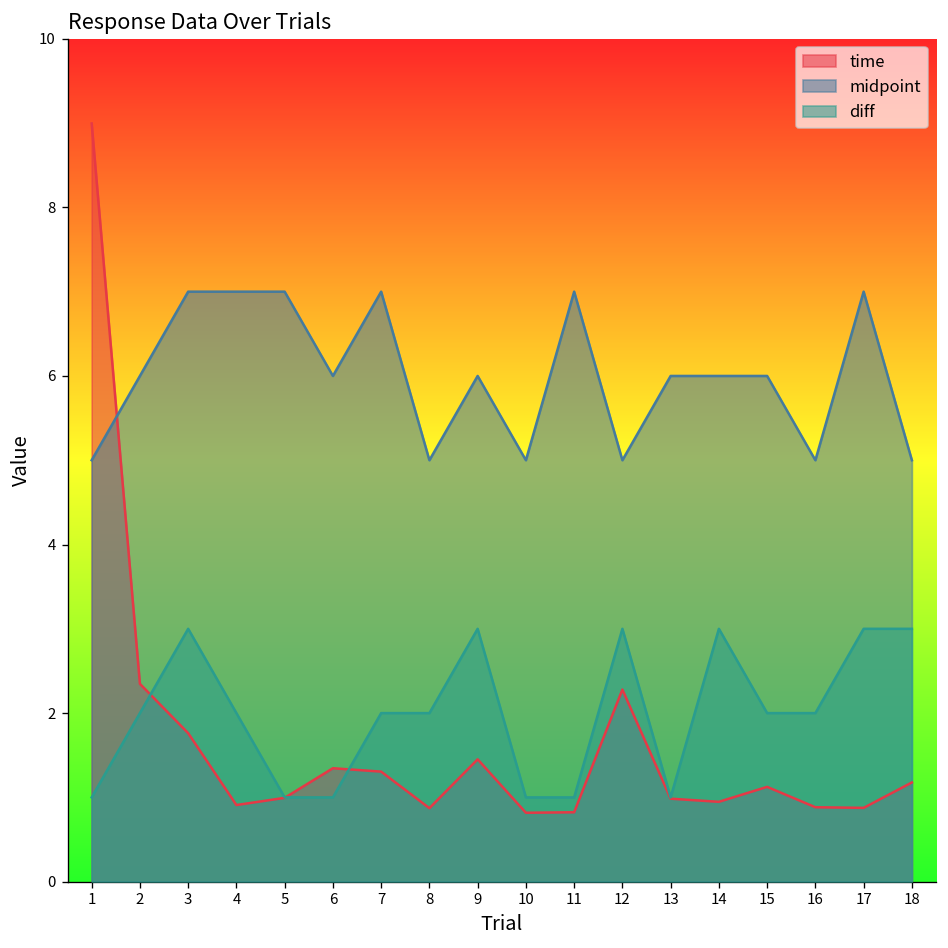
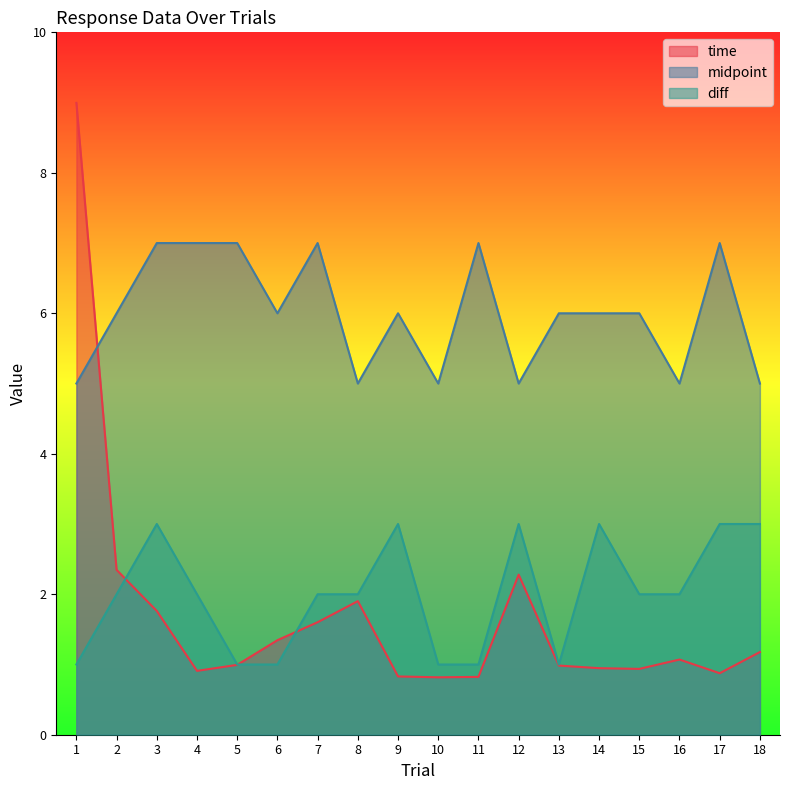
time, 7: 1.3 -> 1.6
time, 8: 0.9 -> 1.9
time, 9: 1.5 -> 0.8
time, 15: 1.1 -> 0.9
time, 16: 0.9 -> 1.1
